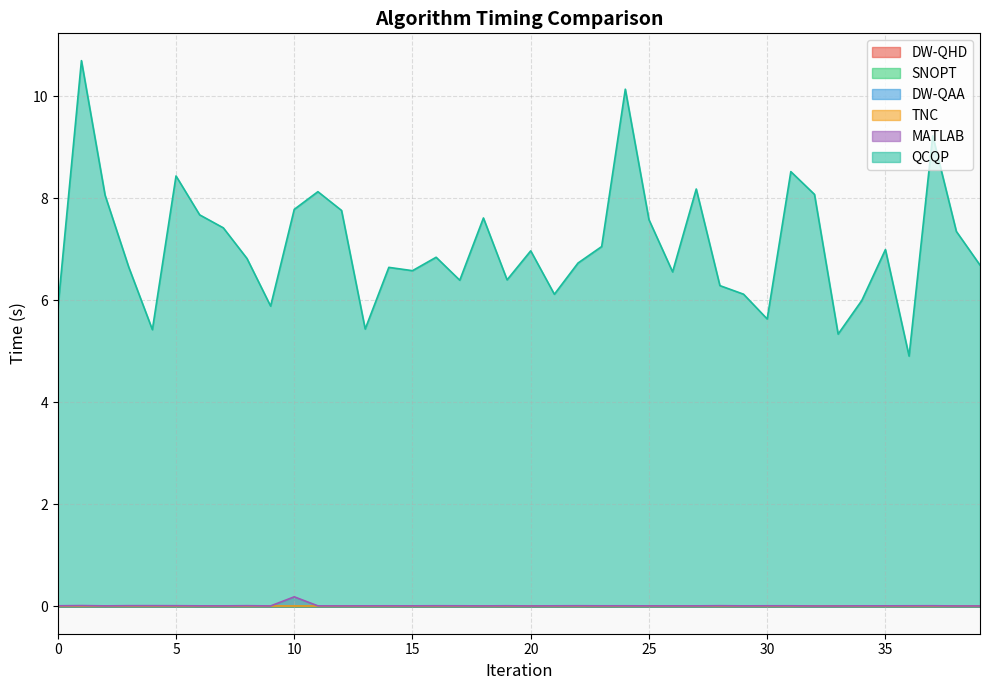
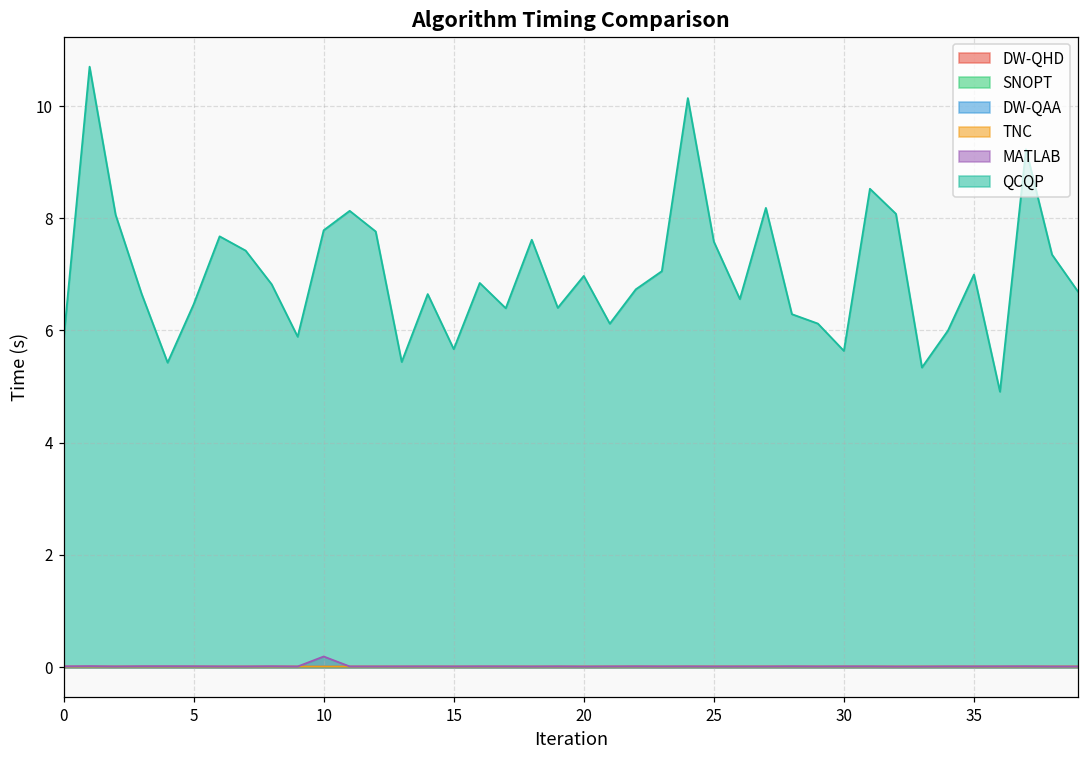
QCQP, 5: 8.4 -> 6.5
QCQP, 15: 6.6 -> 5.7
